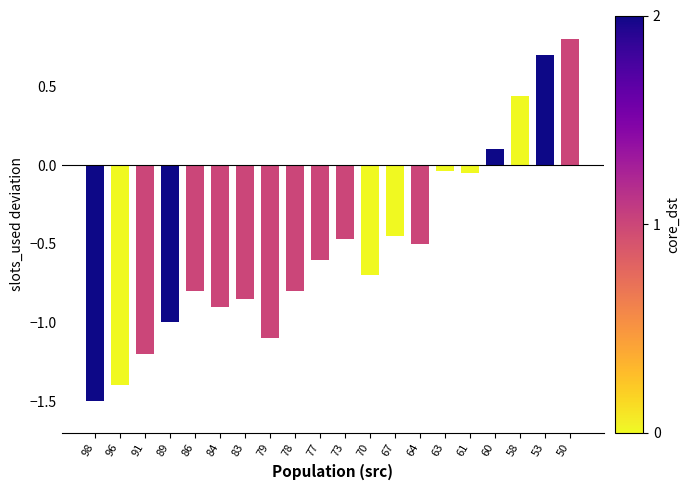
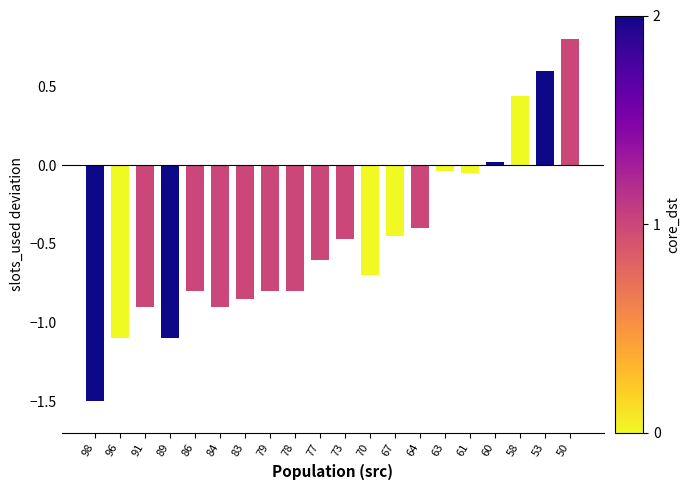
96: -1.4 -> -1.1
91: -1.2 -> -0.9
89: -1.0 -> -1.1
79: -1.1 -> -0.8
64: -0.5 -> -0.4
60: 0.10 -> 0.02
53: 0.7 -> 0.6
